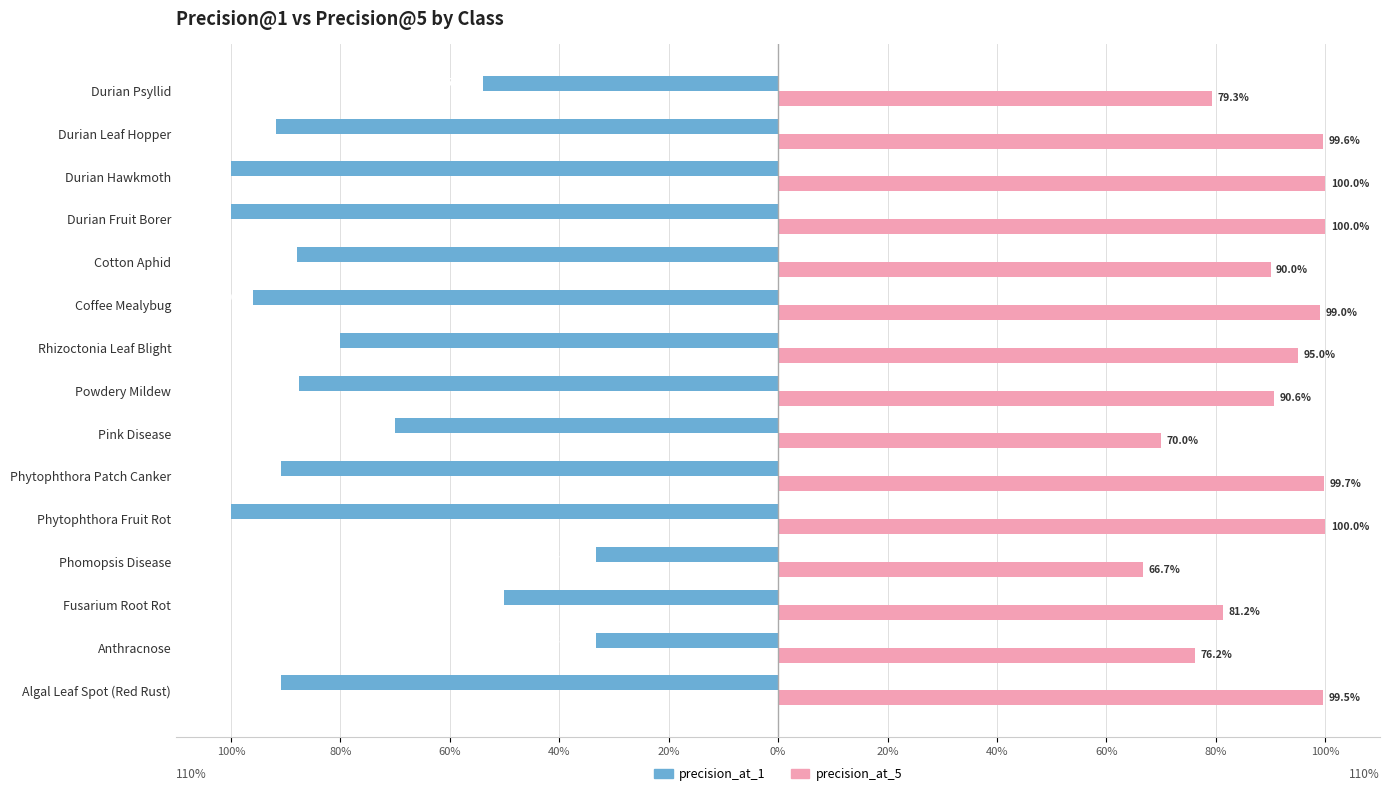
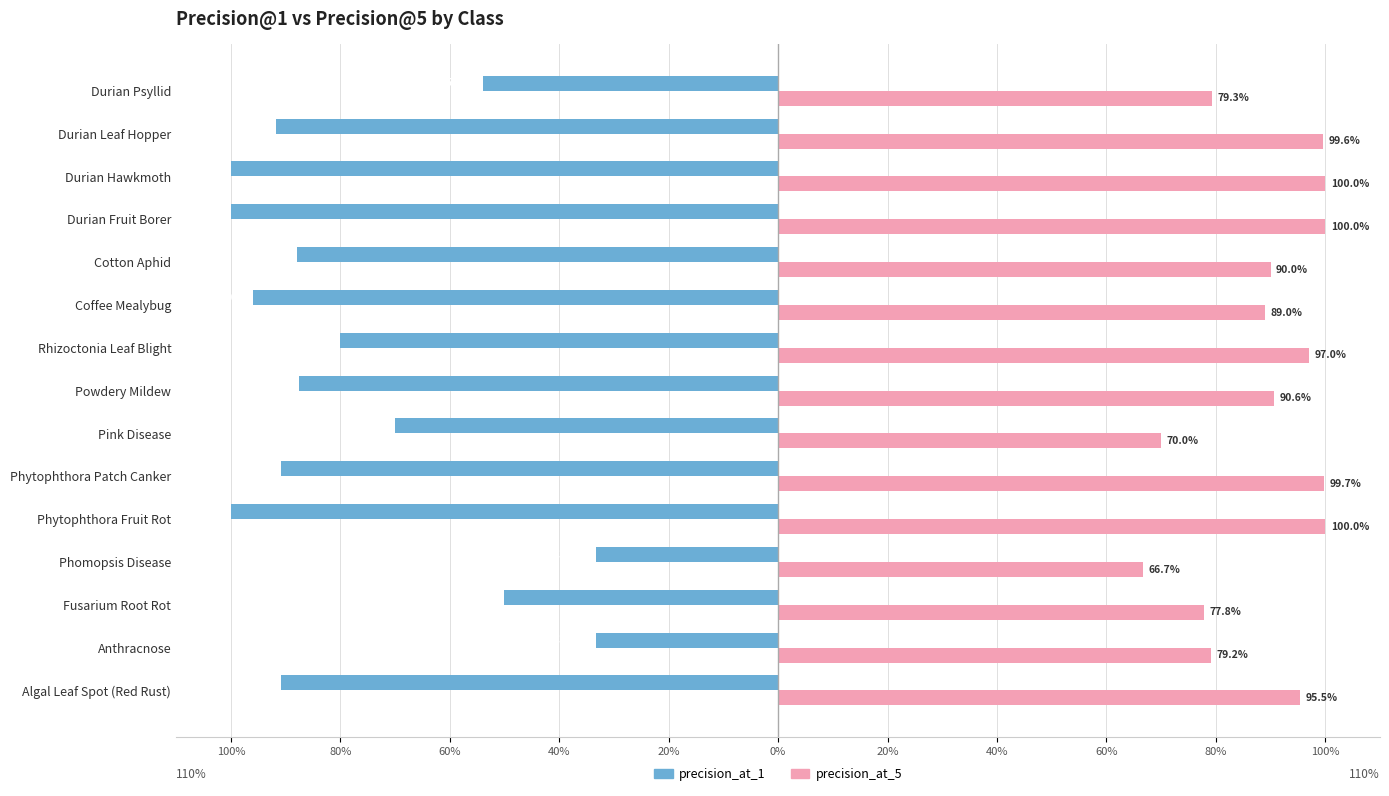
precision_at_5, Coffee Mealybug: 99.0% -> 89.0%
precision_at_5, Rhizoctonia Leaf Blight: 95.0% -> 97.0%
precision_at_5, Fusarium Root Rot: 81.2% -> 77.8%
precision_at_5, Anthracnose: 76.2% -> 79.2%
precision_at_5, Algal Leaf Spot (Red Rust): 99.5% -> 95.5%
